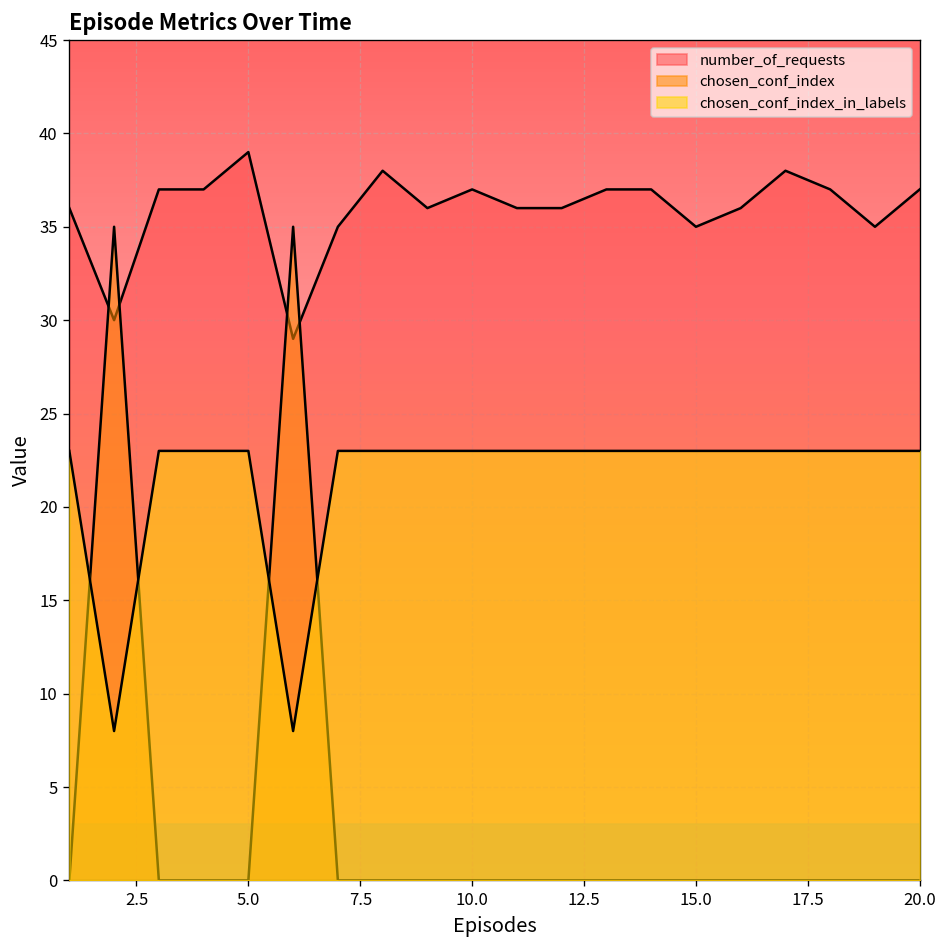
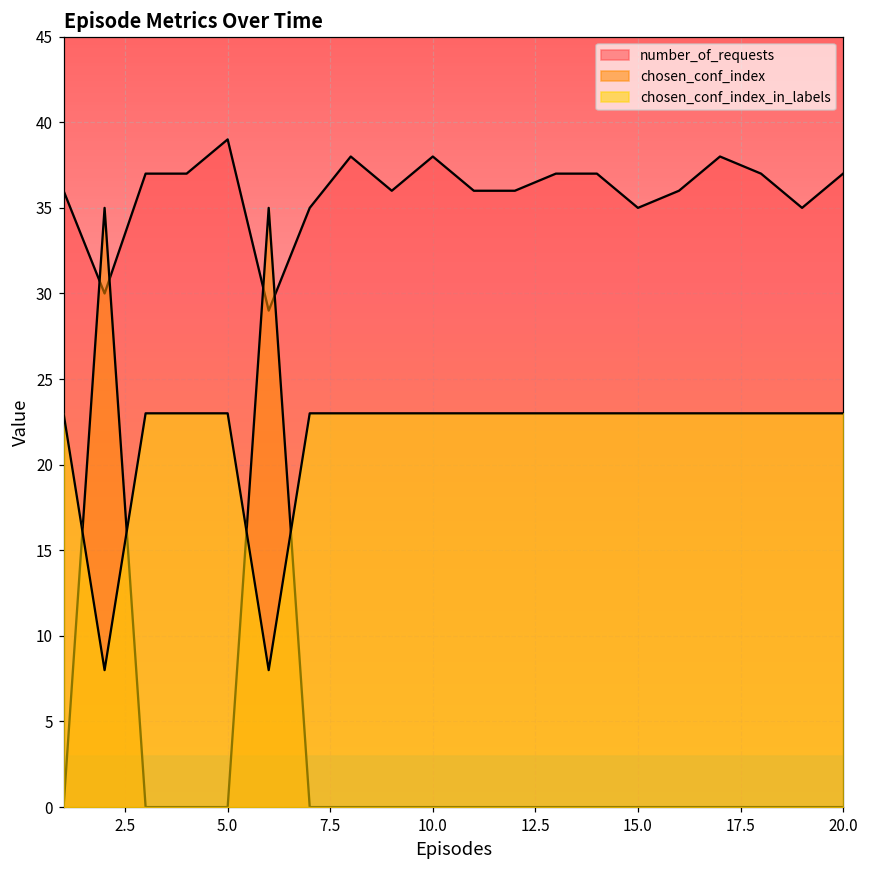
number_of_requests, 10.0: 37 -> 38
